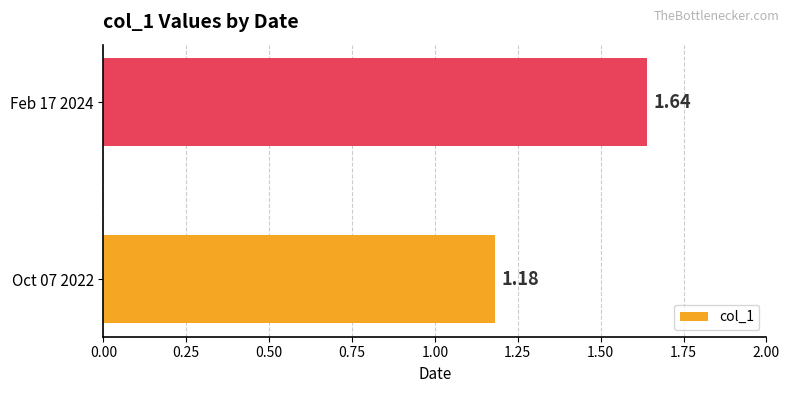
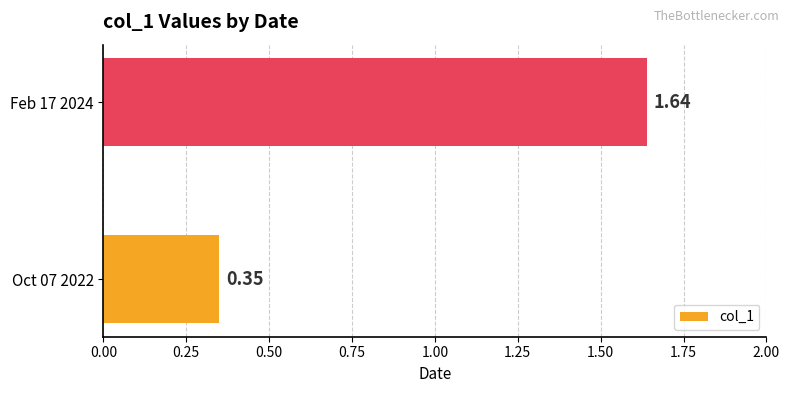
Oct 07 2022: 1.18 -> 0.35
